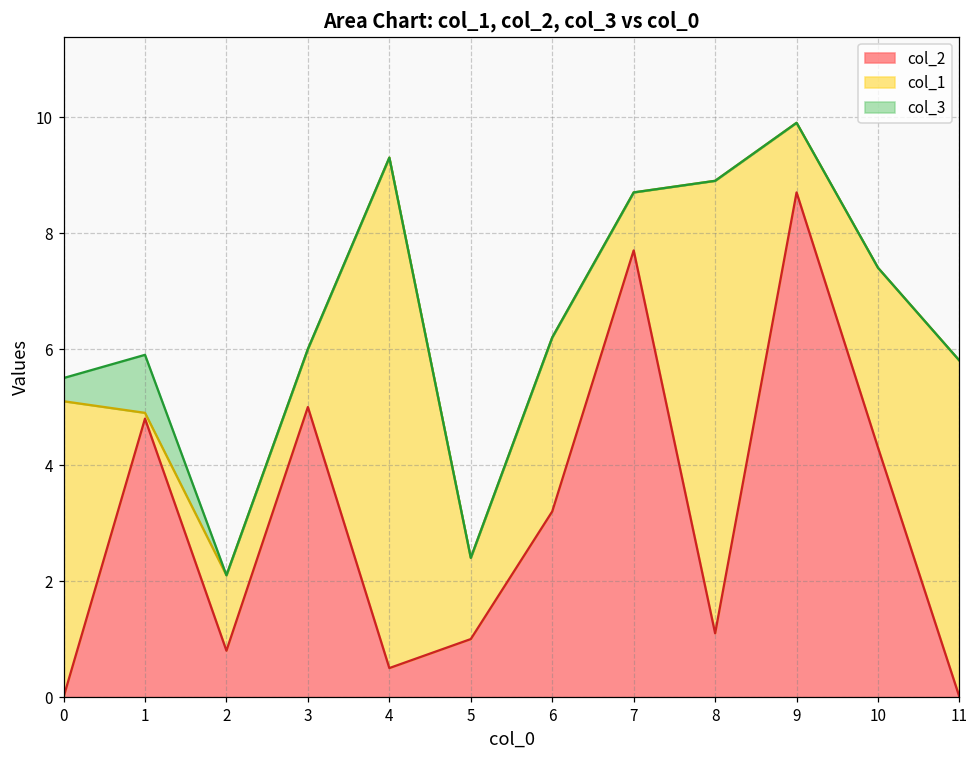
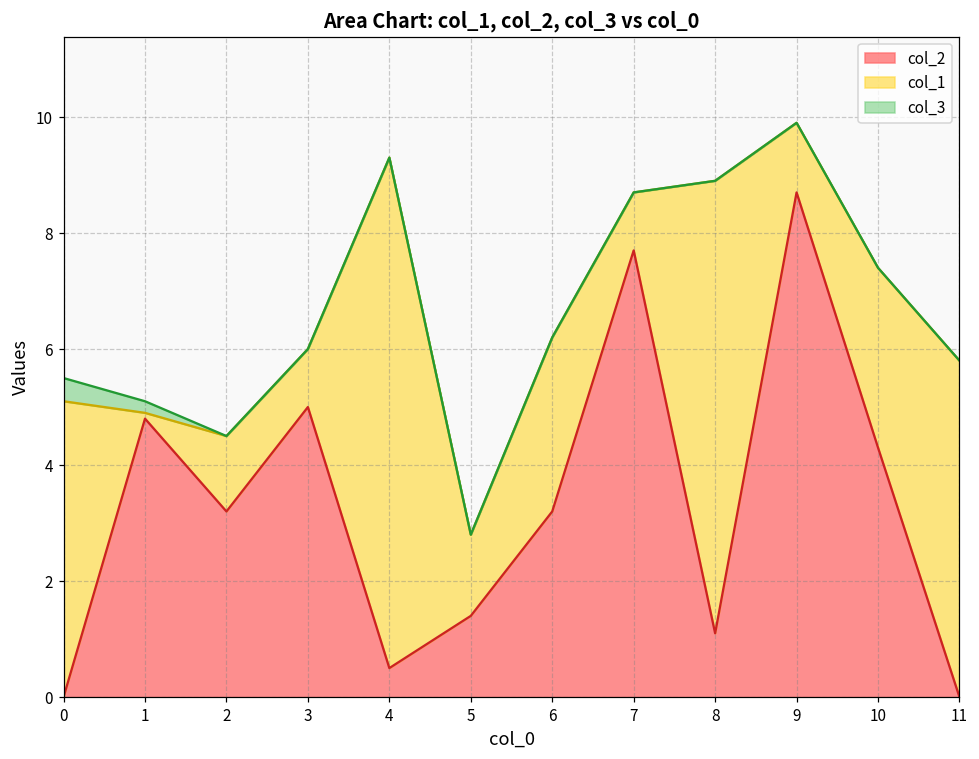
col_3, 1: 1.0 -> 0.2
col_2, 2: 0.8 -> 3.2
col_2, 5: 1.0 -> 1.4
